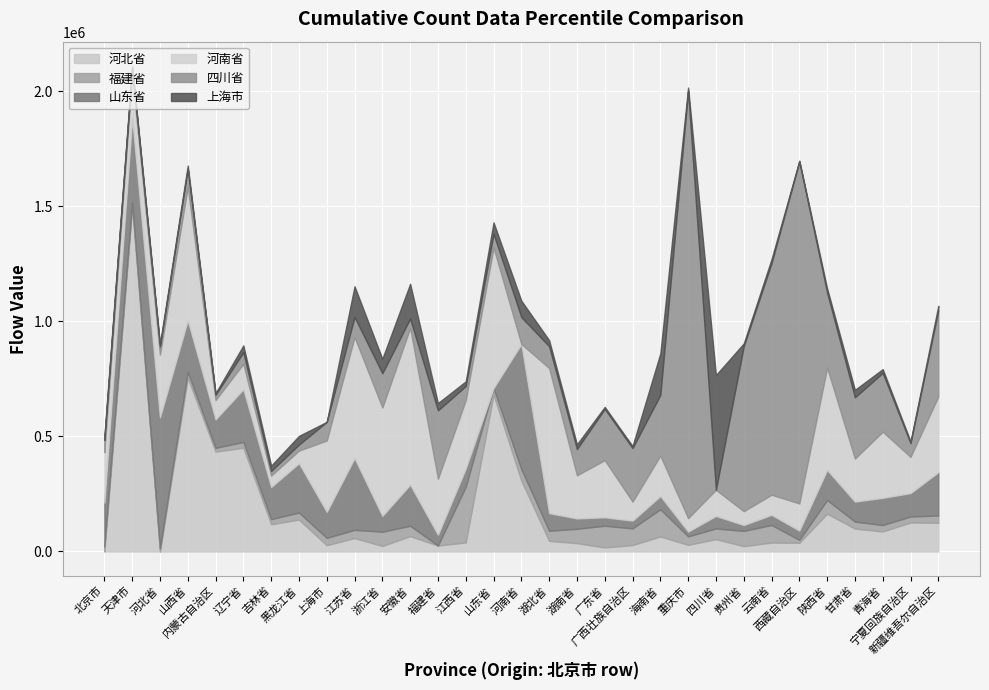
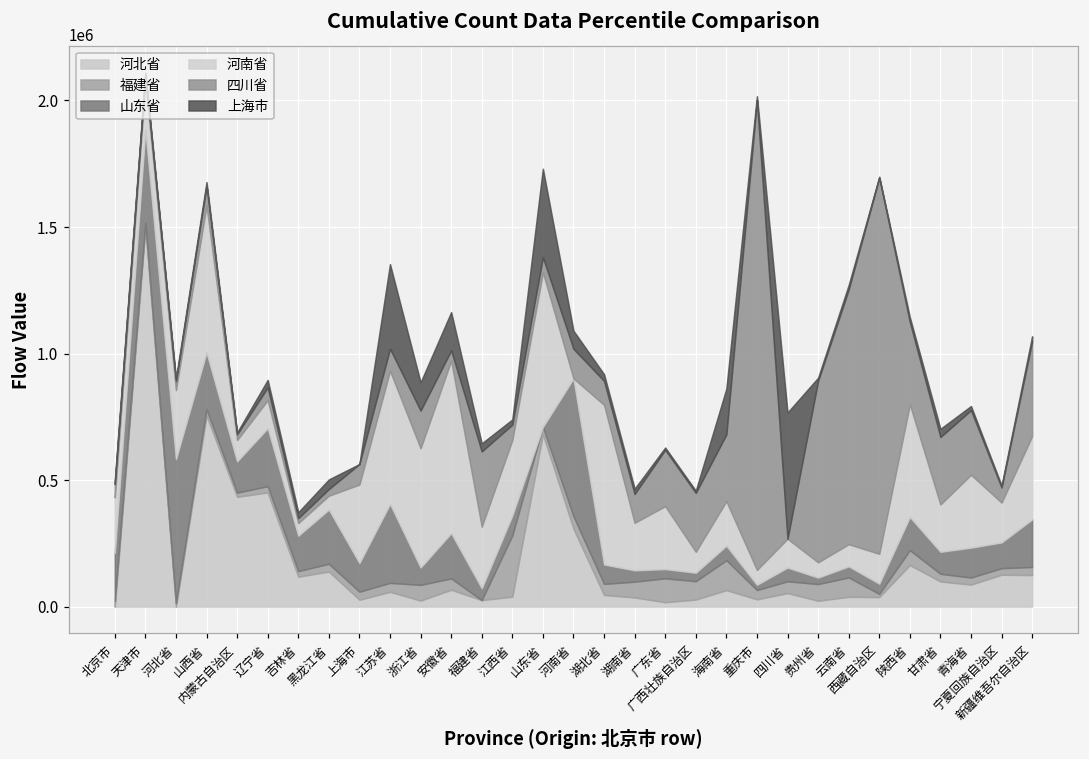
上海市, 江苏省: 130000 -> 330000
上海市, 浙江省: 60000 -> 110000
上海市, 山东省: 50000 -> 350000
